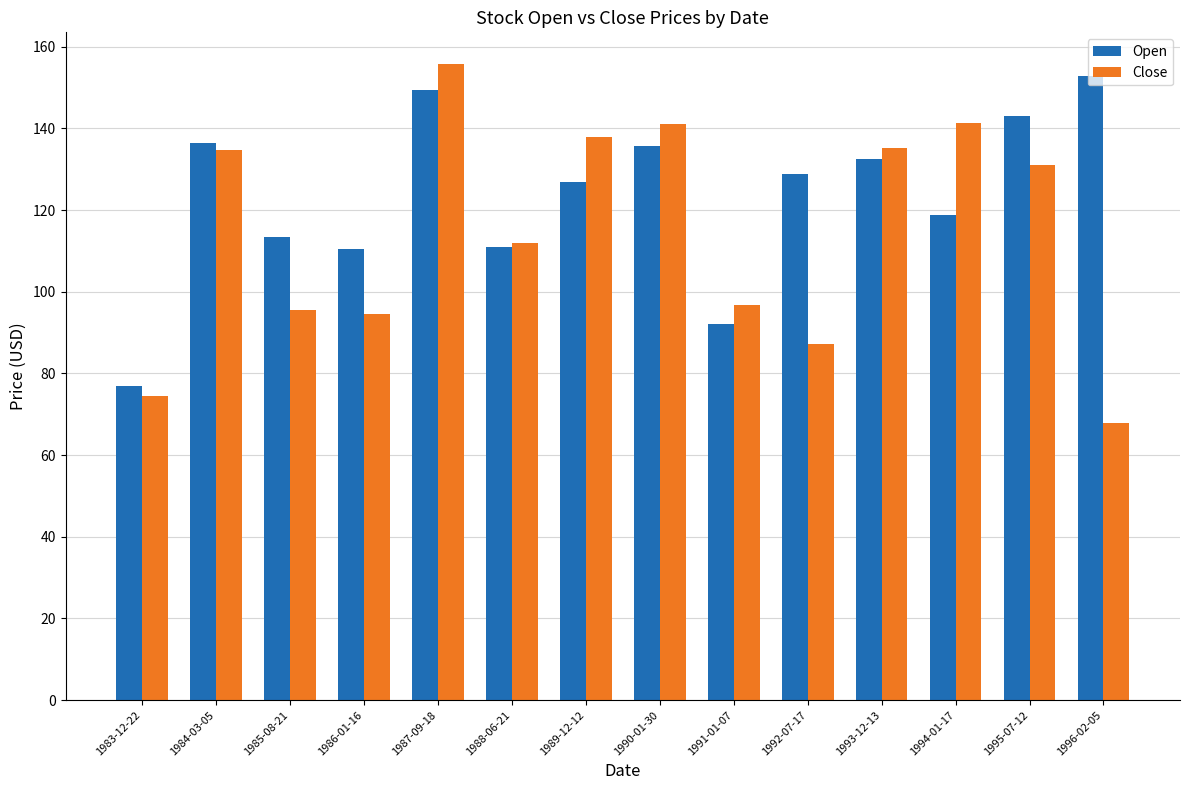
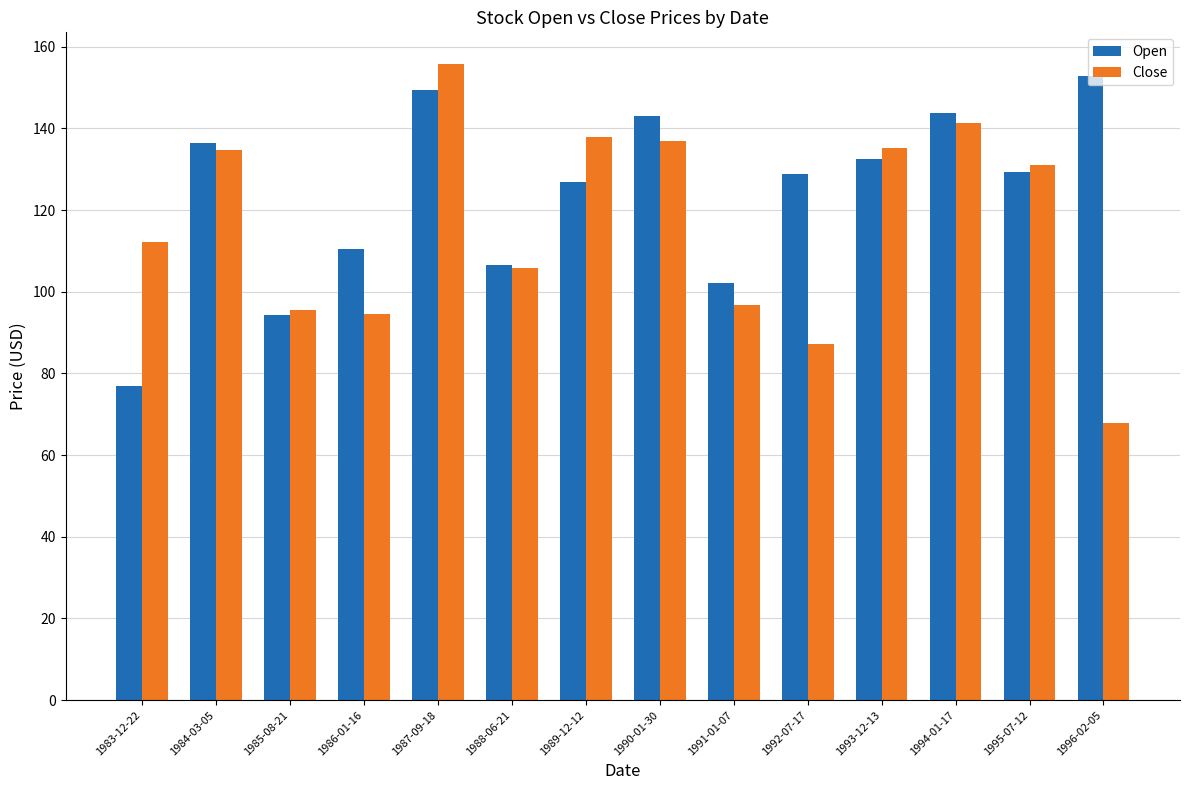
Close, 1983-12-22: 74 -> 112
Open, 1985-08-21: 113 -> 94
Open, 1988-06-21: 111 -> 107
Close, 1988-06-21: 112 -> 106
Open, 1990-01-30: 136 -> 143
Close, 1990-01-30: 141 -> 137
Open, 1991-01-07: 92 -> 102
Open, 1994-01-17: 119 -> 144
Open, 1995-07-12: 143 -> 129
